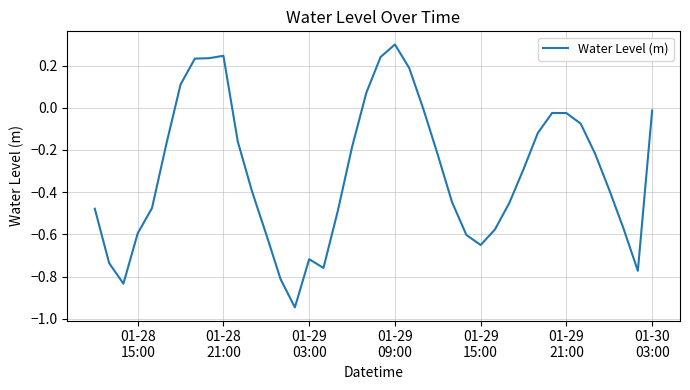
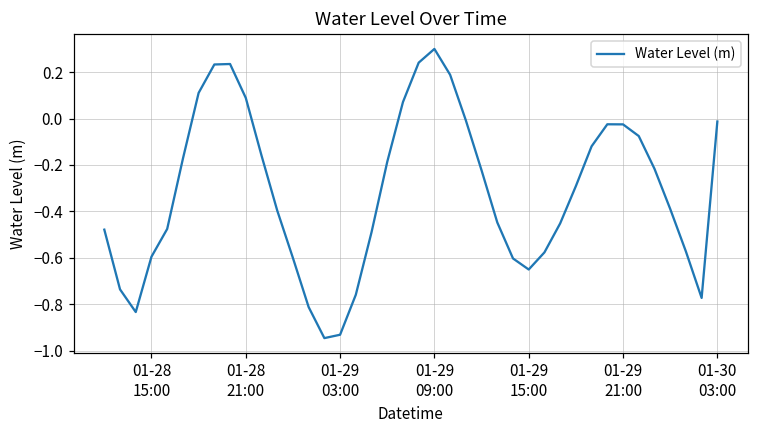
01-28 21:00: 0.25 -> 0.09
01-29 03:00: -0.72 -> -0.93
